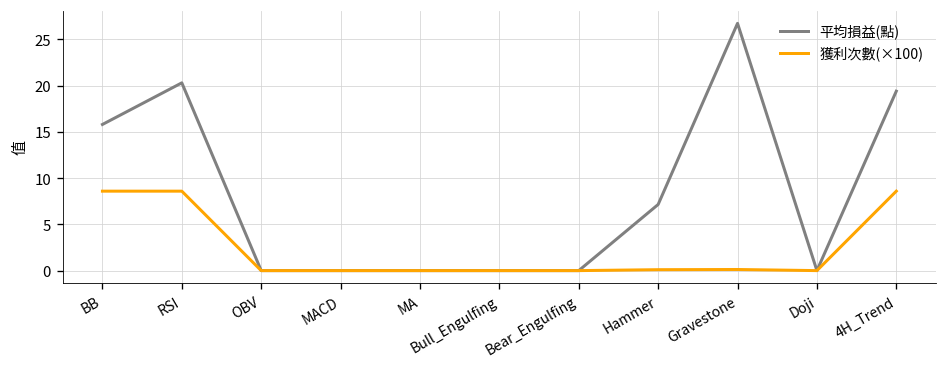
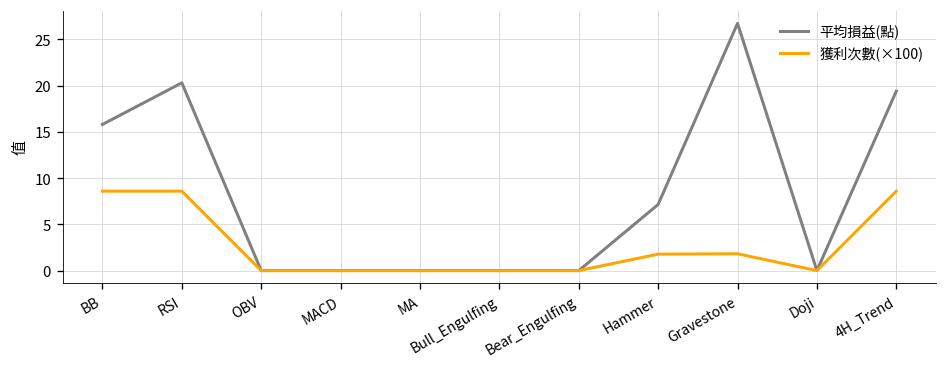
獲利次數(×100), Hammer: 0 -> 2
獲利次數(×100), Gravestone: 0 -> 2
